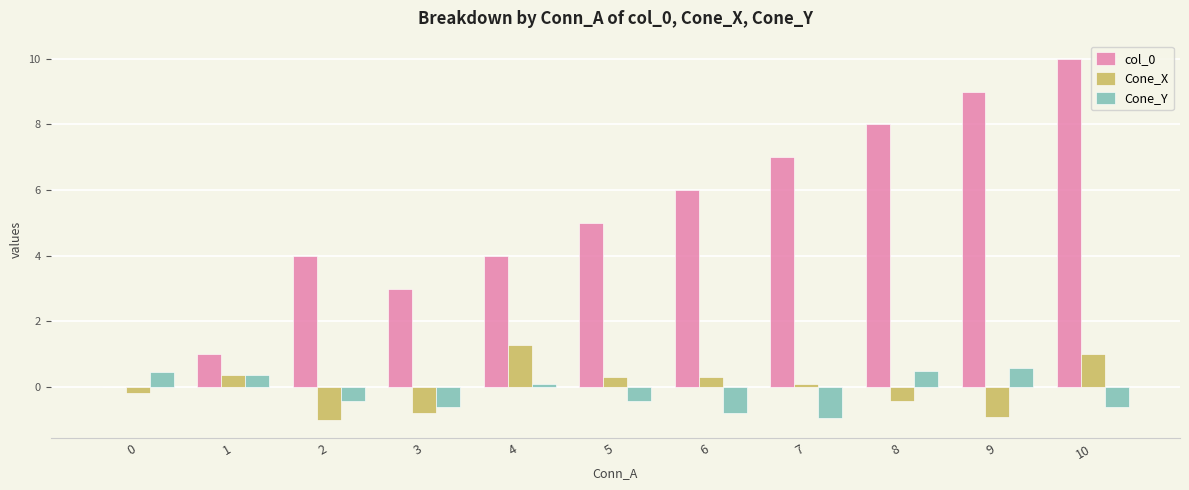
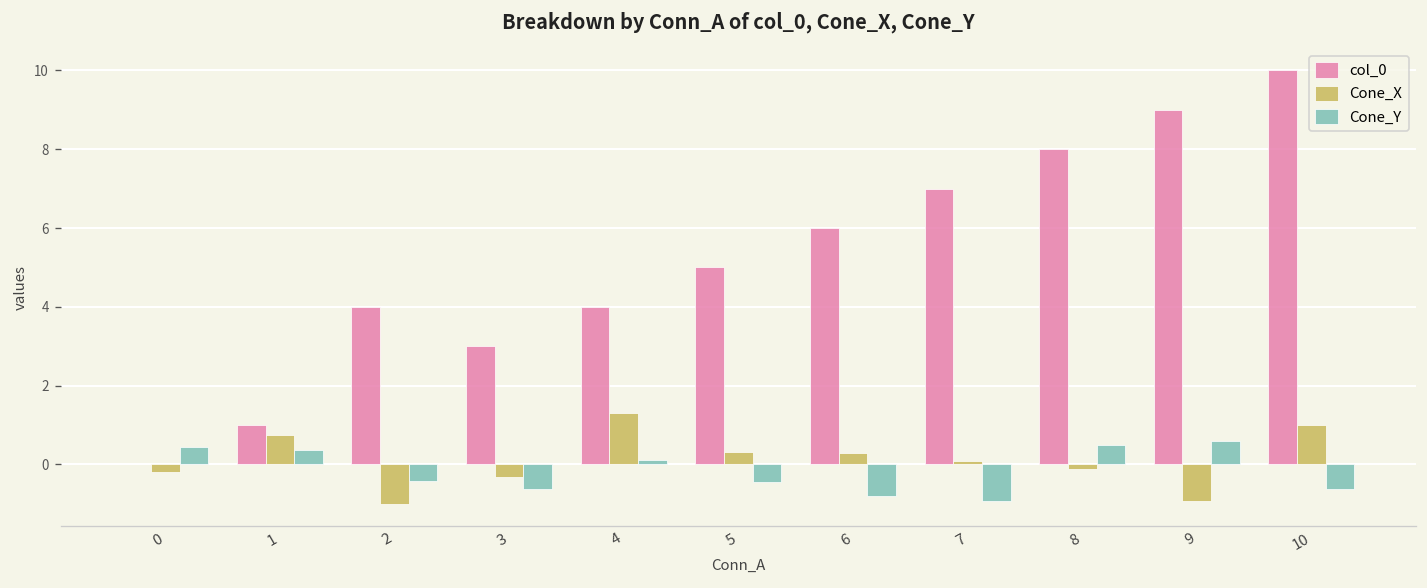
Cone_X, 1: 0.4 -> 0.7
Cone_X, 3: -0.8 -> -0.3
Cone_X, 8: -0.4 -> -0.1
